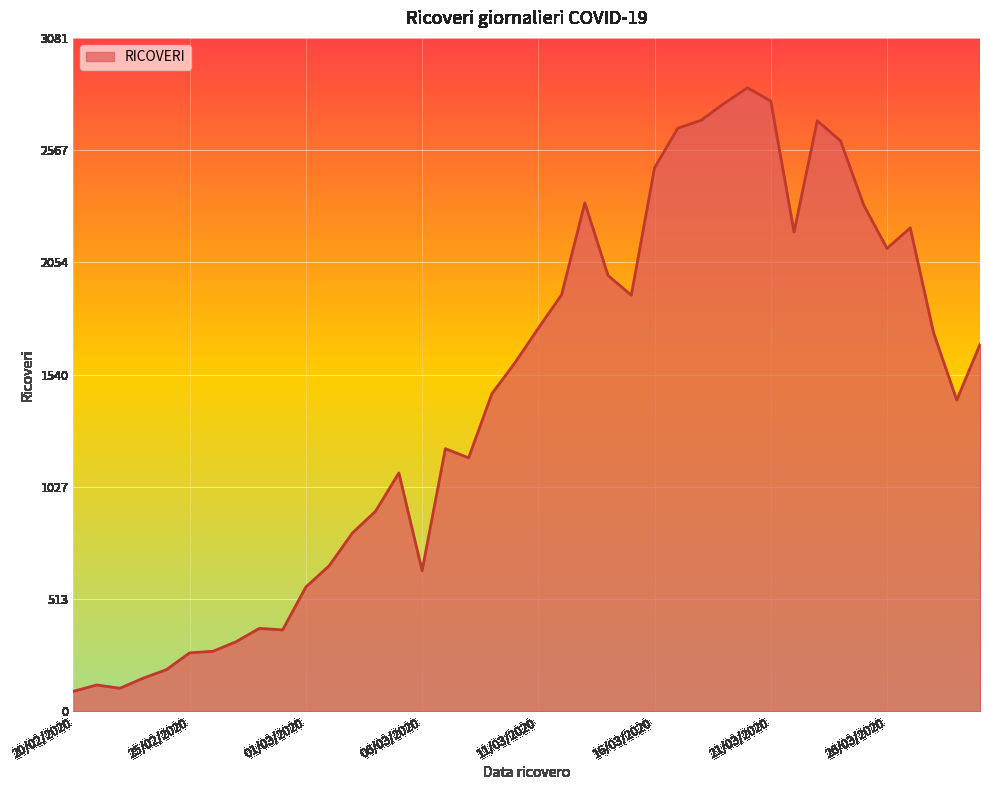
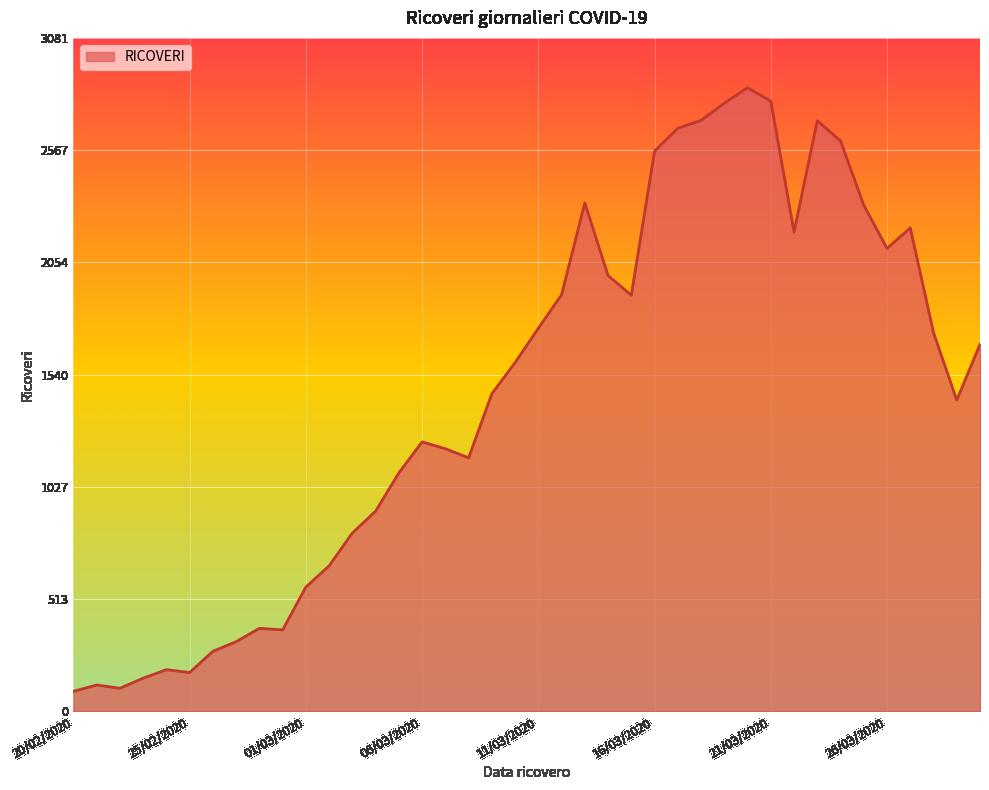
25/02/2020: 270 -> 180
06/03/2020: 640 -> 1230
16/03/2020: 2490 -> 2560
